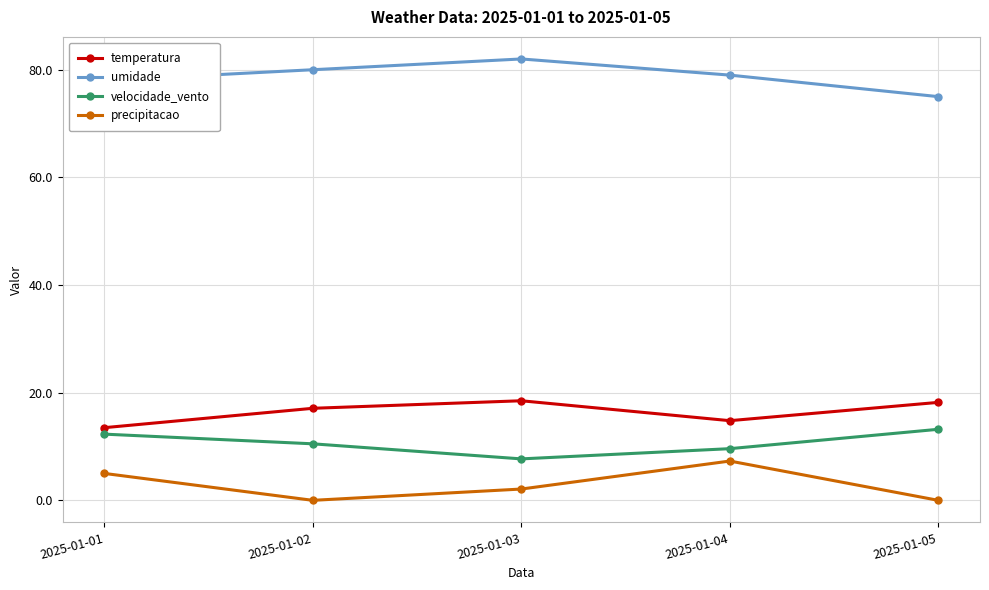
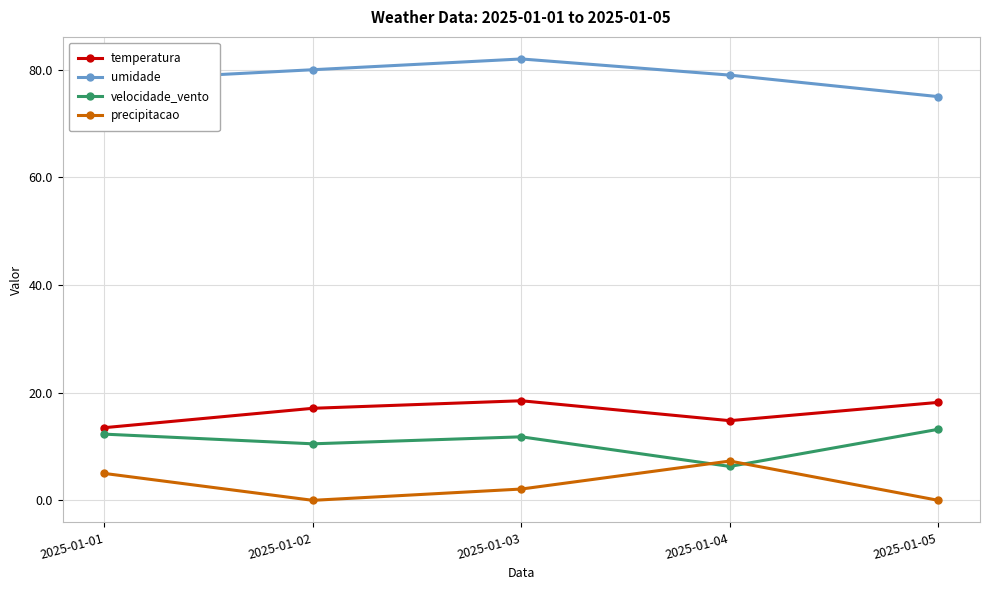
velocidade_vento, 2025-01-03: 8 -> 12
velocidade_vento, 2025-01-04: 10 -> 6
